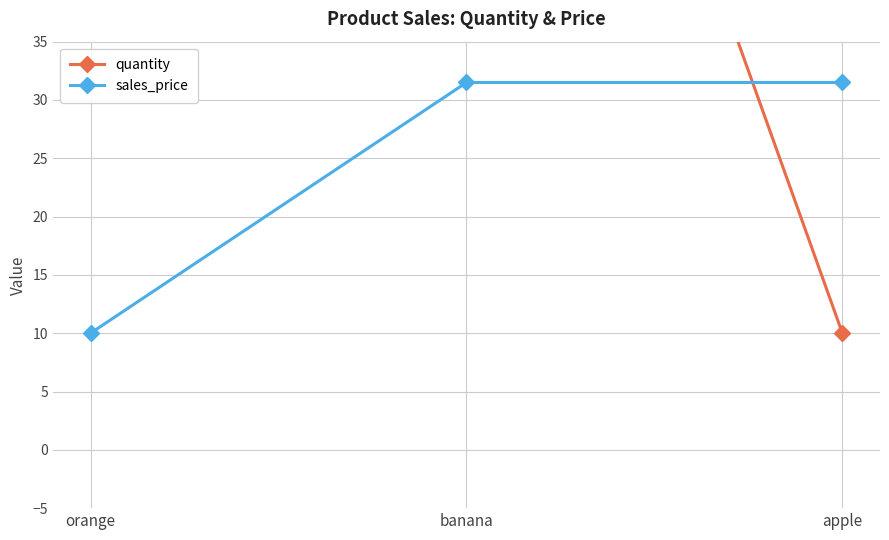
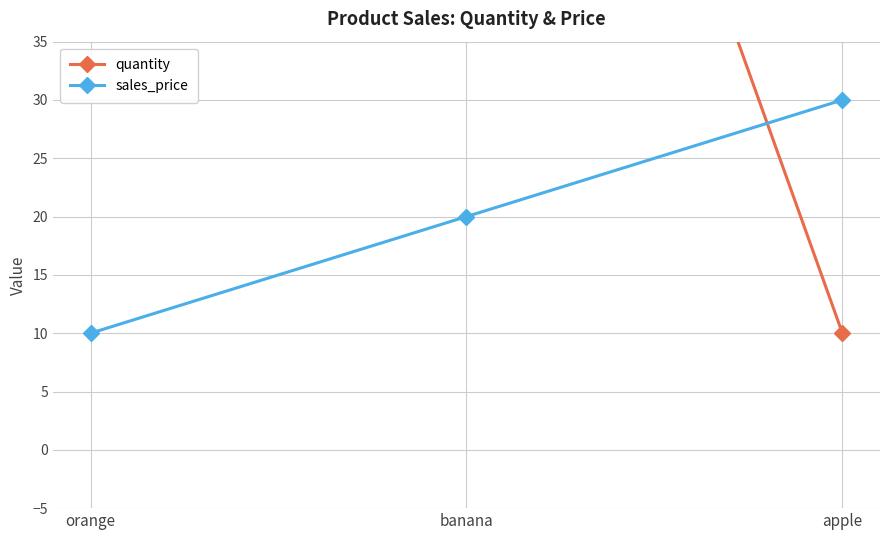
sales_price, banana: 31.5 -> 20.0
sales_price, apple: 31.5 -> 30.0
